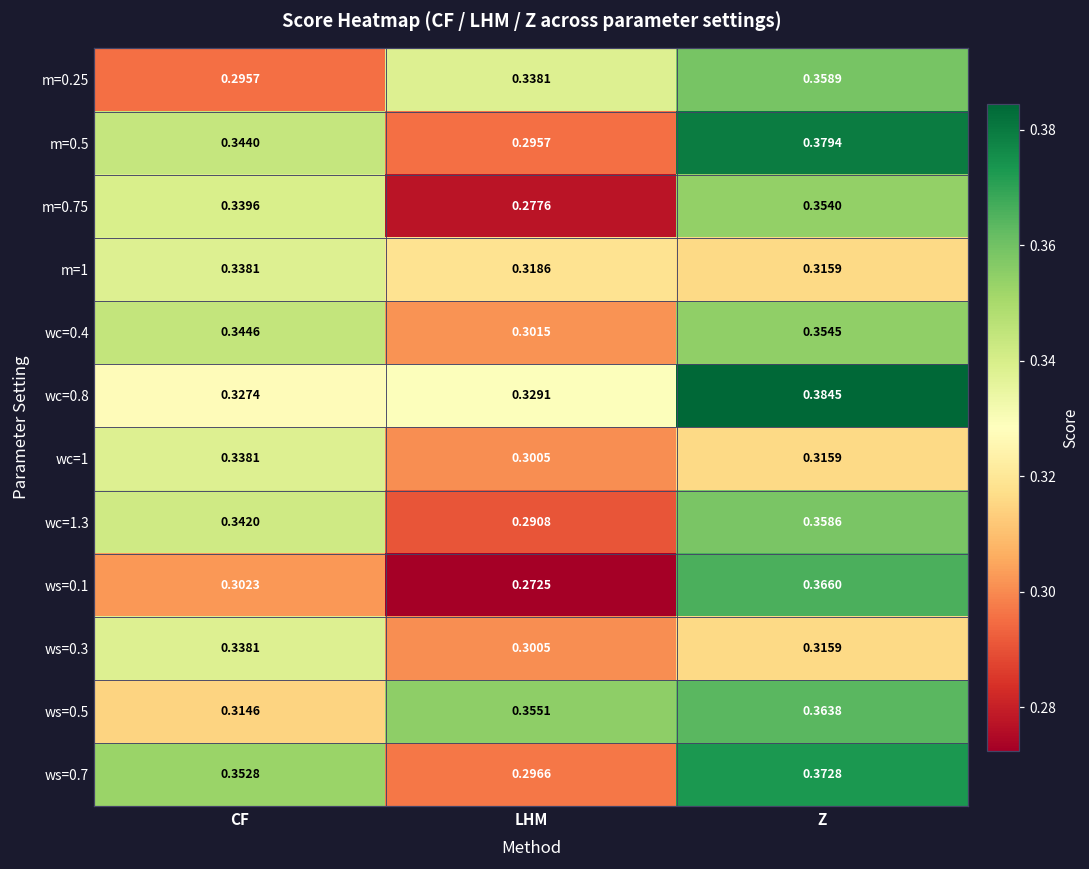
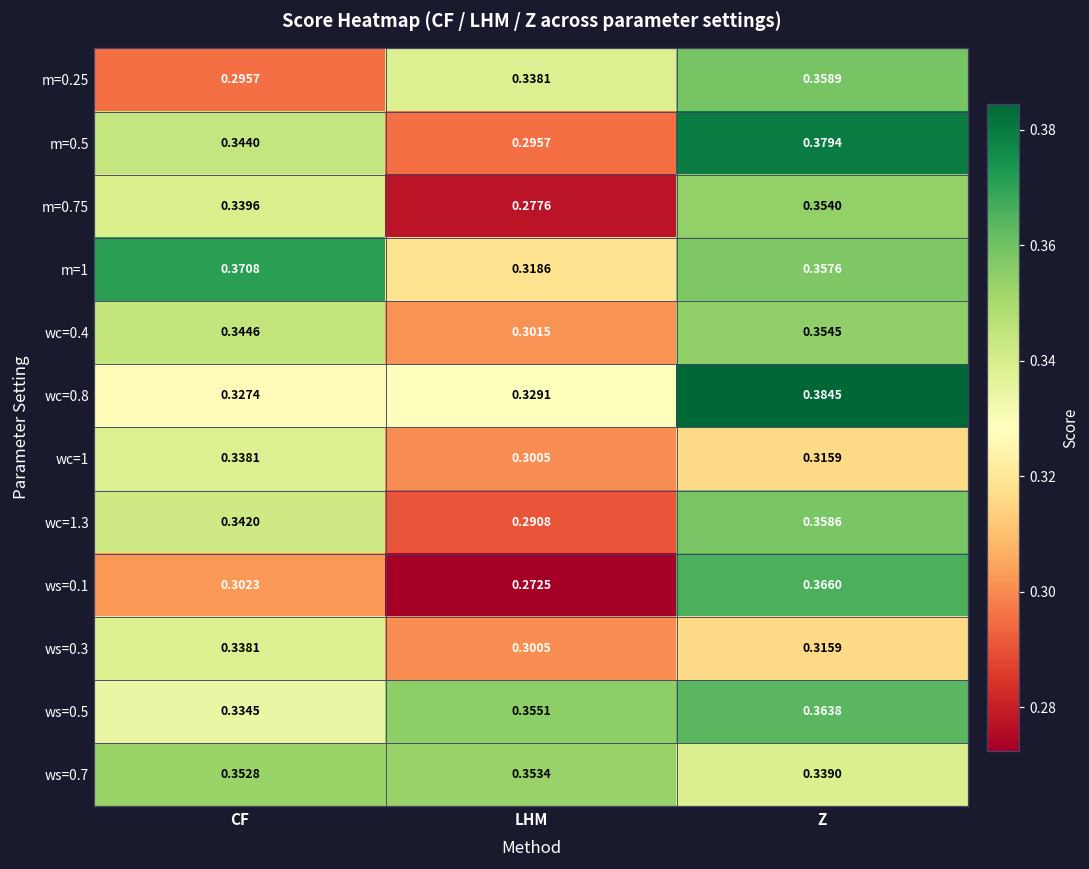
m=1, CF: 0.3381 -> 0.3708
m=1, Z: 0.3159 -> 0.3576
ws=0.5, CF: 0.3146 -> 0.3345
ws=0.7, LHM: 0.2966 -> 0.3534
ws=0.7, Z: 0.3728 -> 0.3390
